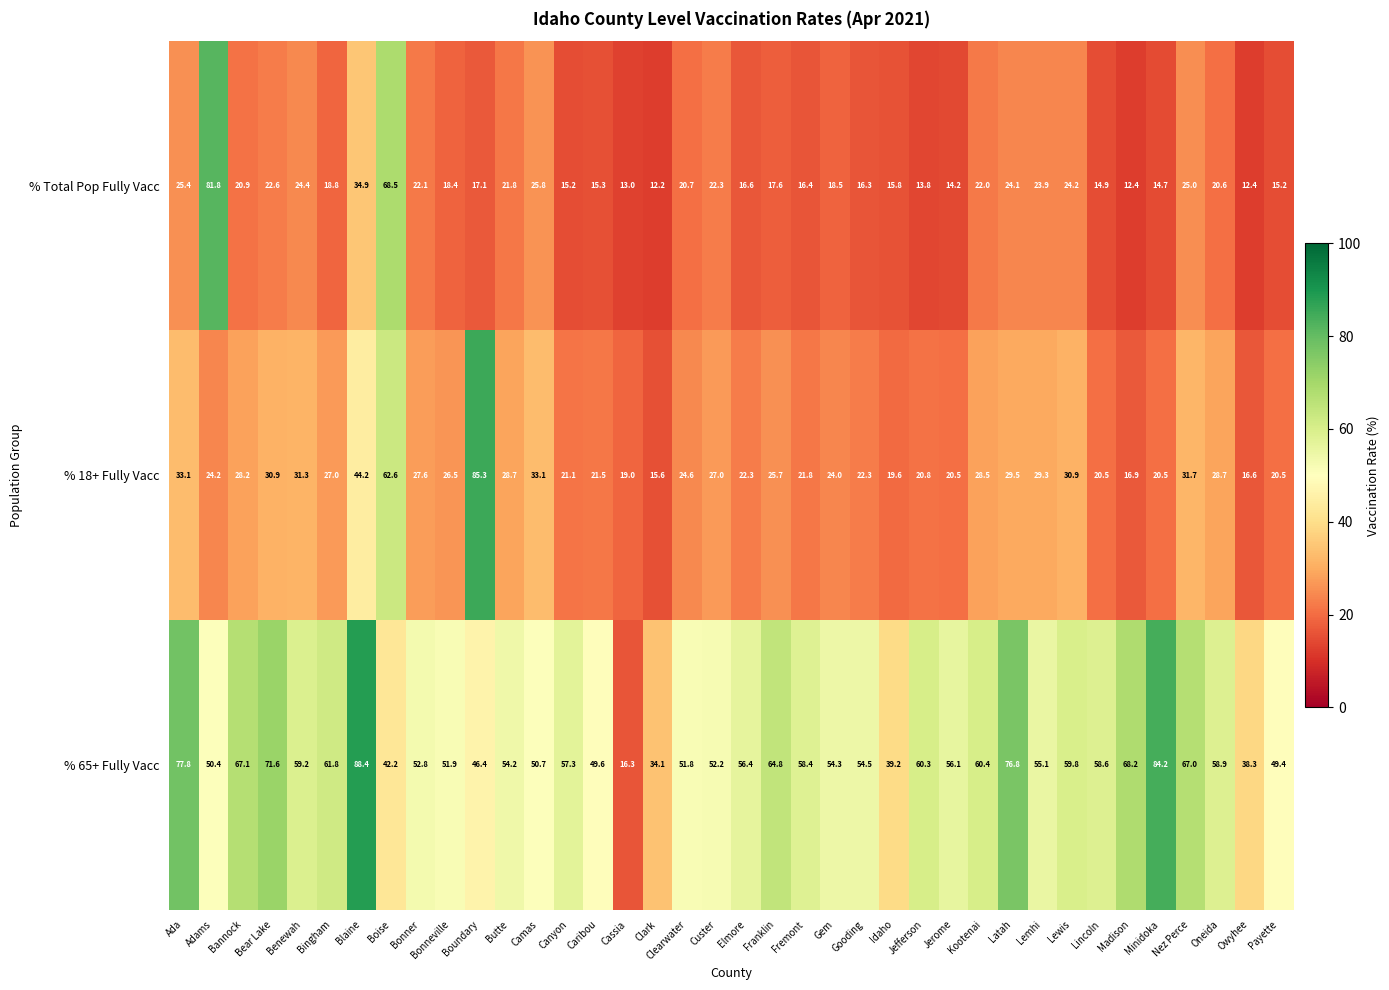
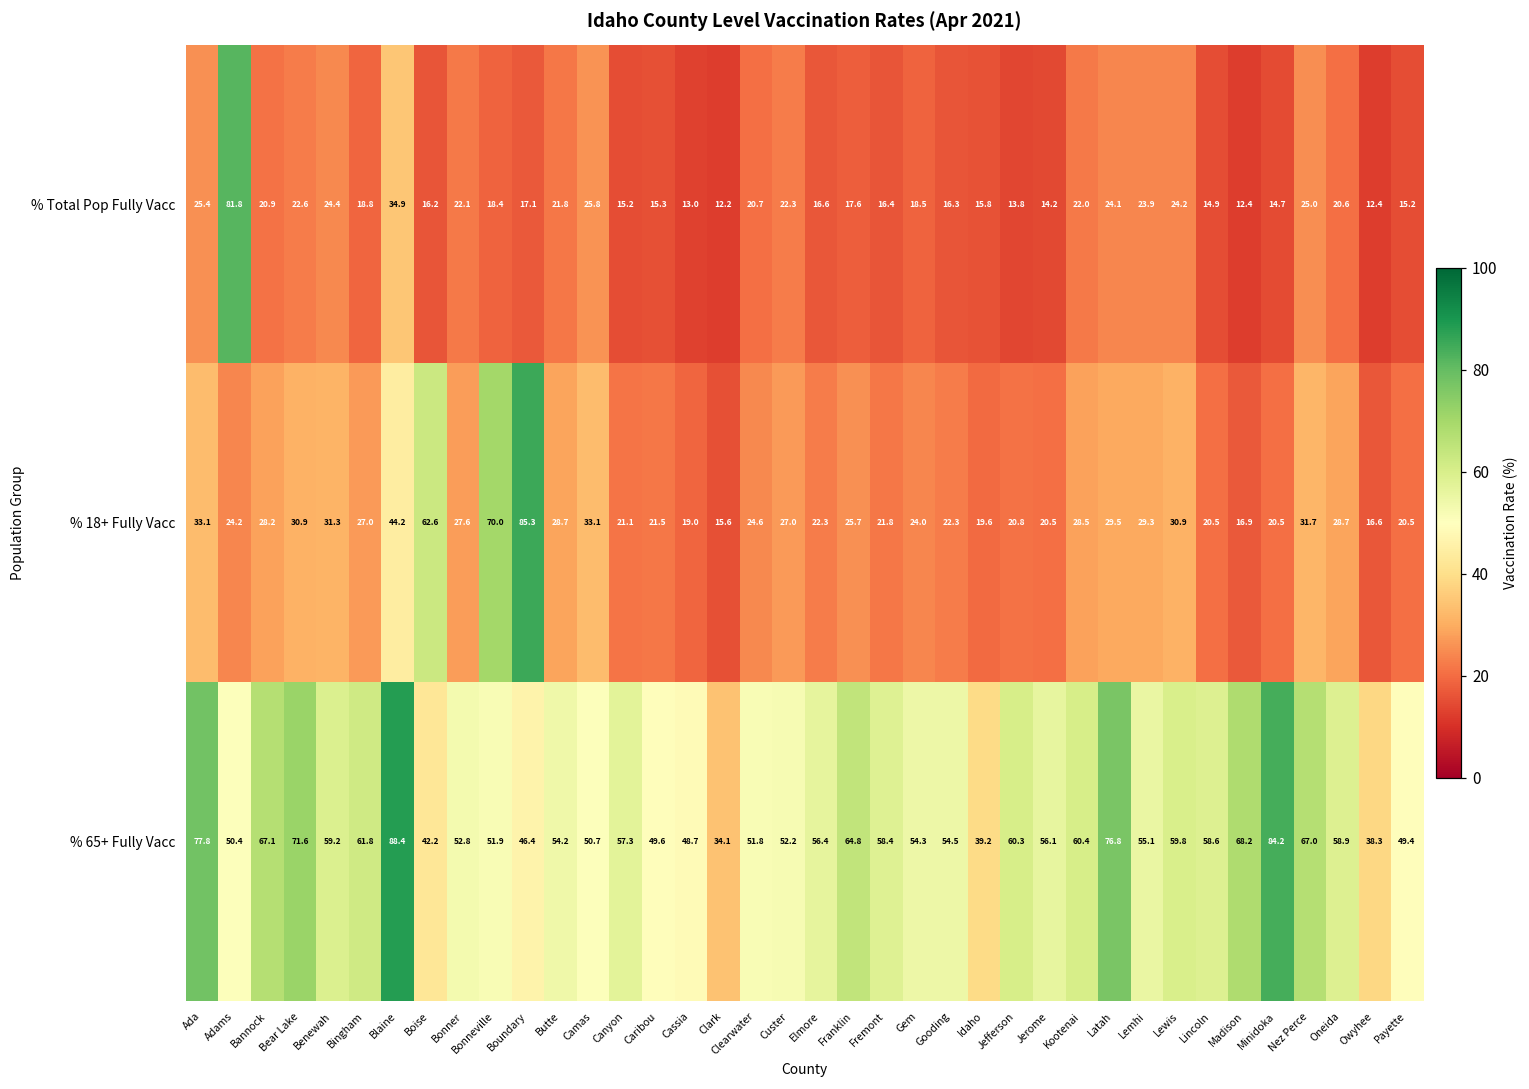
% Total Pop Fully Vacc, Boise: 68.5 -> 16.2
% 18+ Fully Vacc, Bonneville: 26.5 -> 70.0
% 65+ Fully Vacc, Cassia: 16.3 -> 48.7
